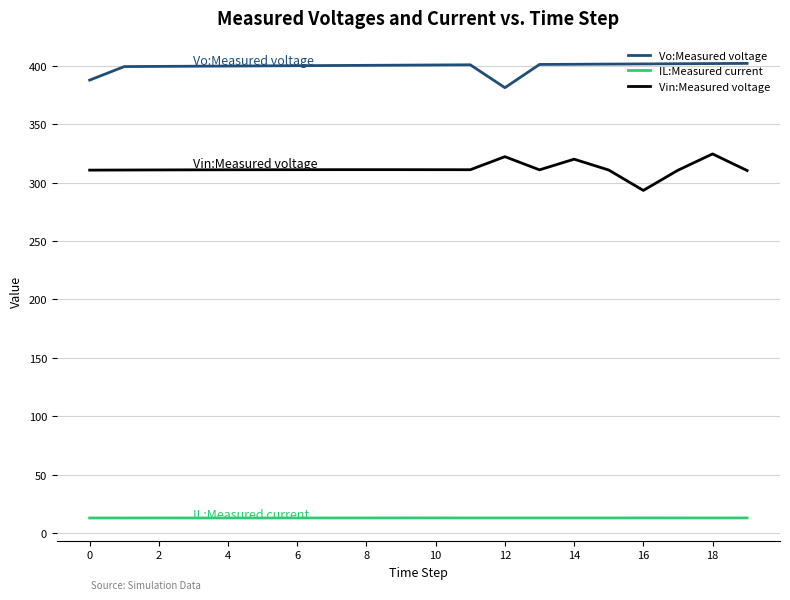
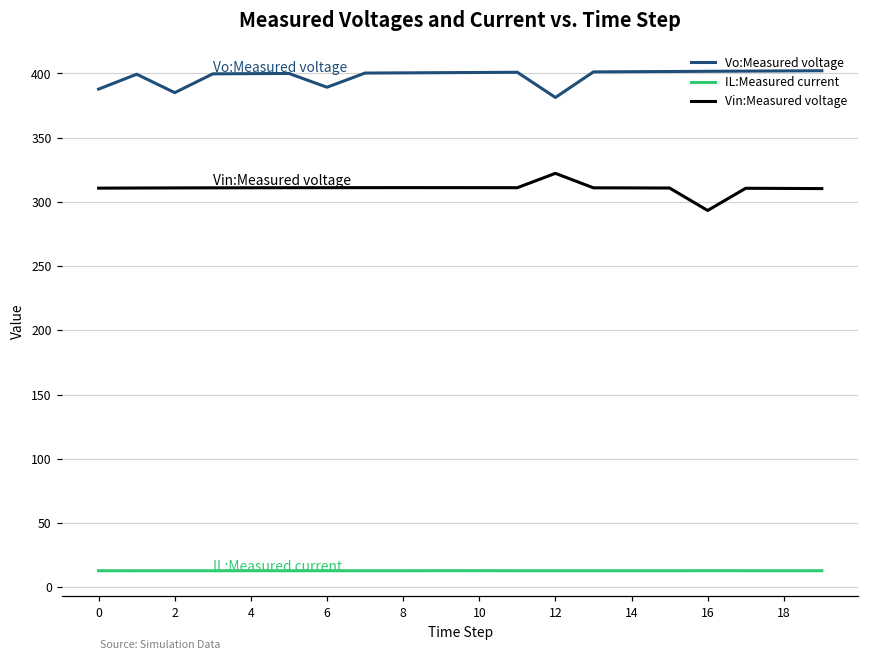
Vo:Measured voltage, 2: 400 -> 385
Vo:Measured voltage, 6: 400 -> 389
Vin:Measured voltage, 14: 320 -> 311
Vin:Measured voltage, 18: 325 -> 311
